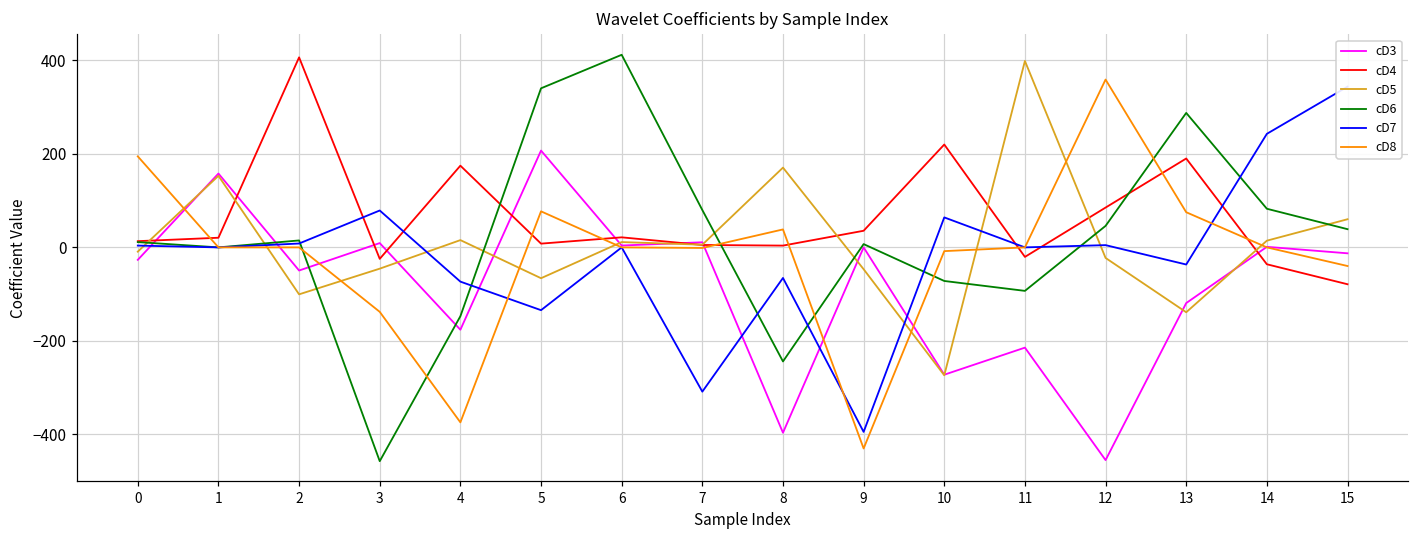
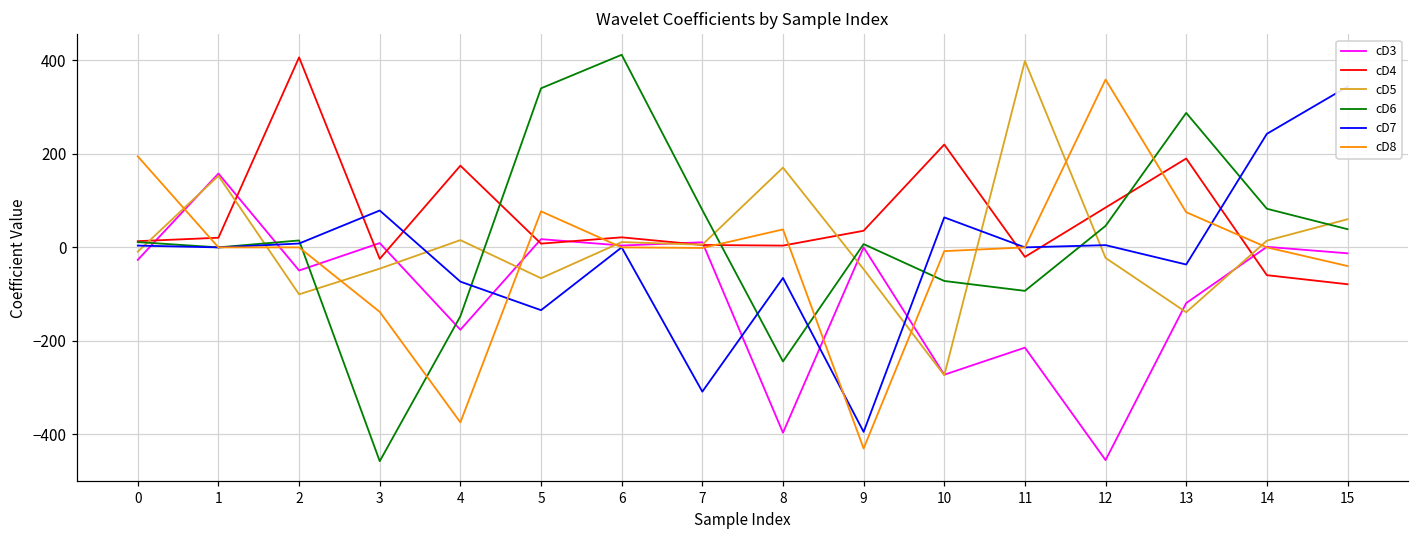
cD3, 5: 210 -> 20
cD4, 14: -40 -> -60
